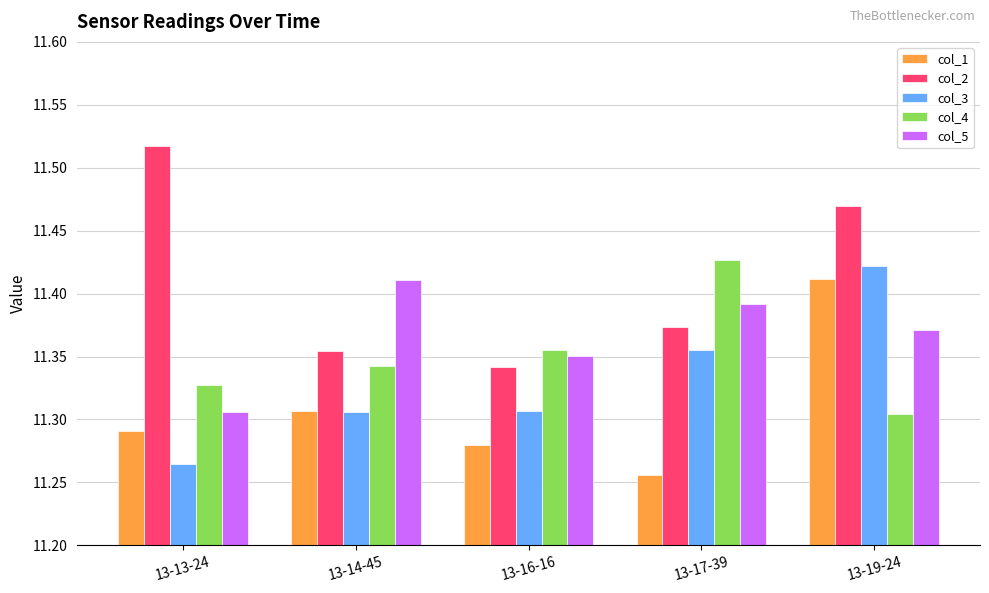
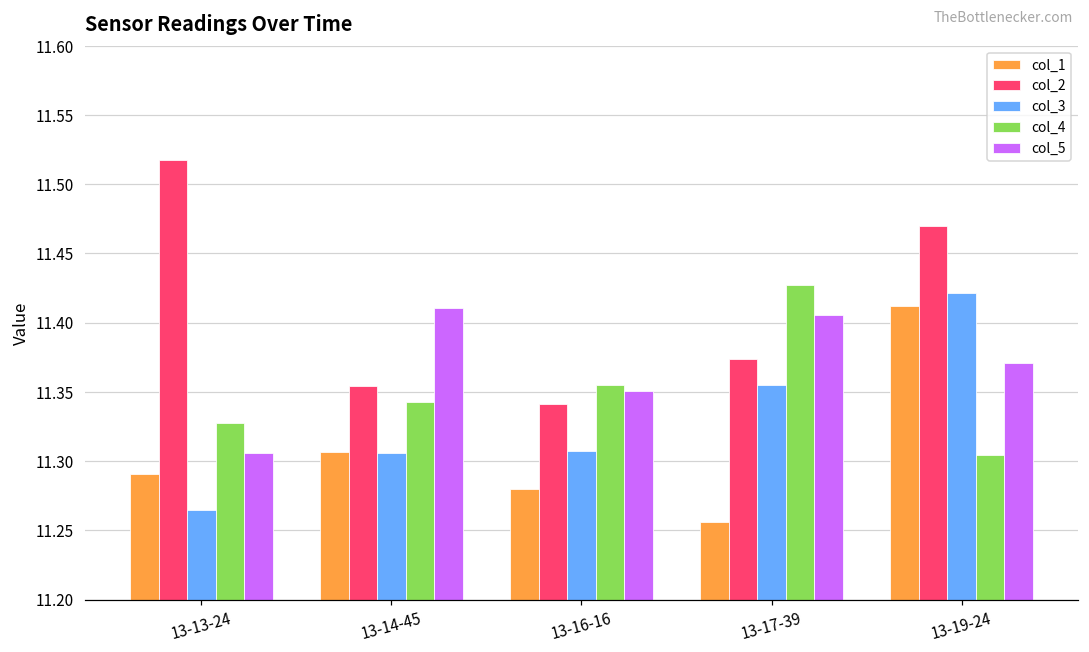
col_5, 13-17-39: 11.392 -> 11.406
